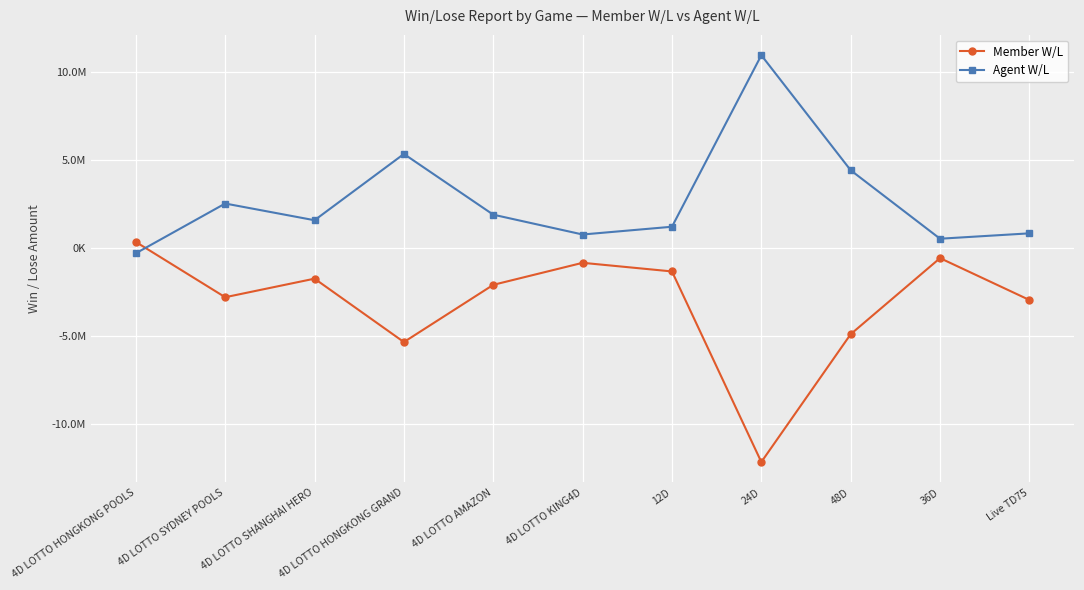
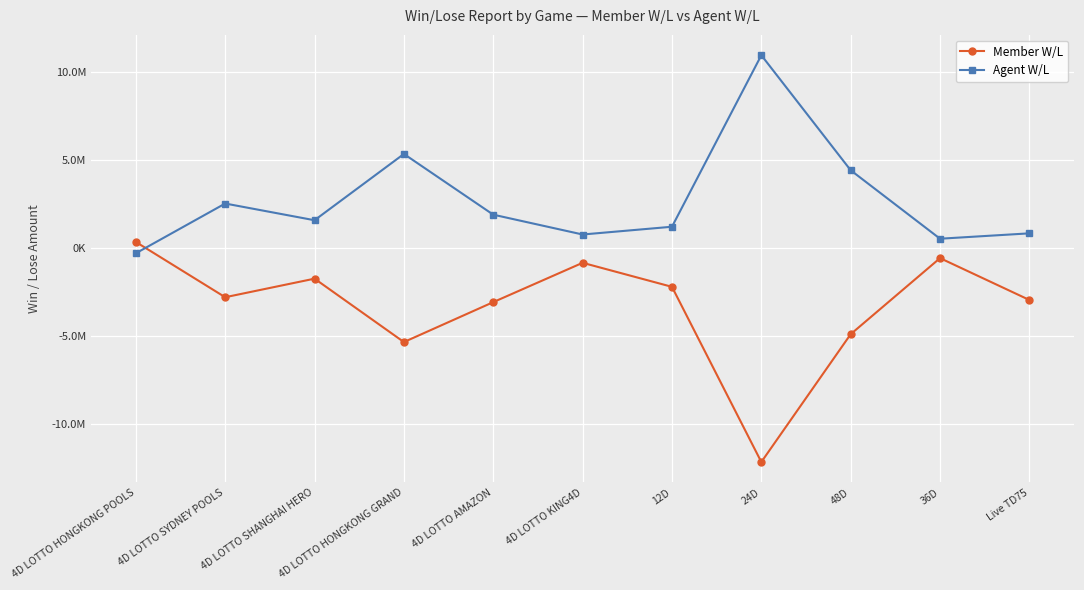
Member W/L, 4D LOTTO AMAZON: -2100000 -> -3100000
Member W/L, 12D: -1300000 -> -2200000
